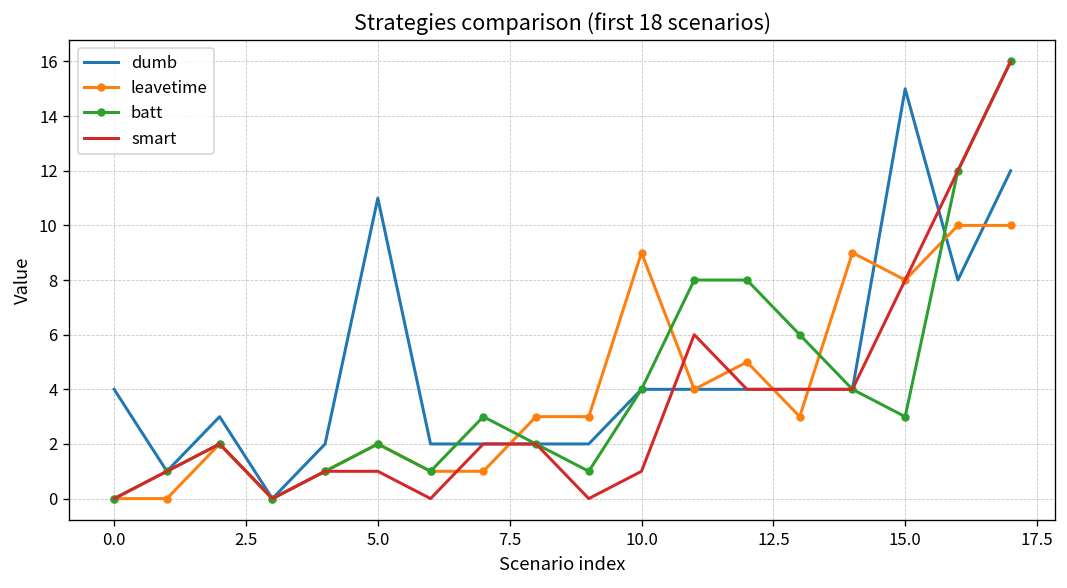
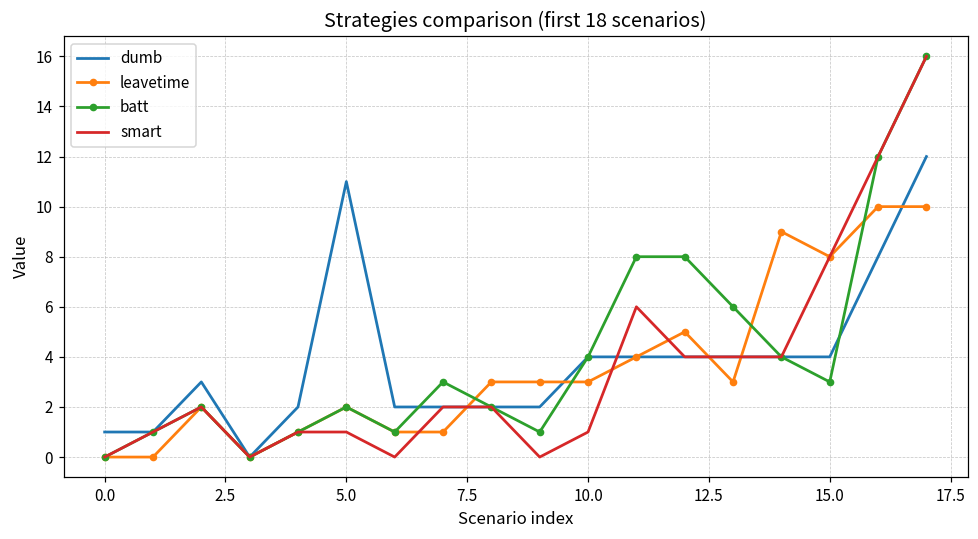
dumb, 0.0: 4 -> 1
leavetime, 10.0: 9 -> 3
dumb, 15.0: 15 -> 4
